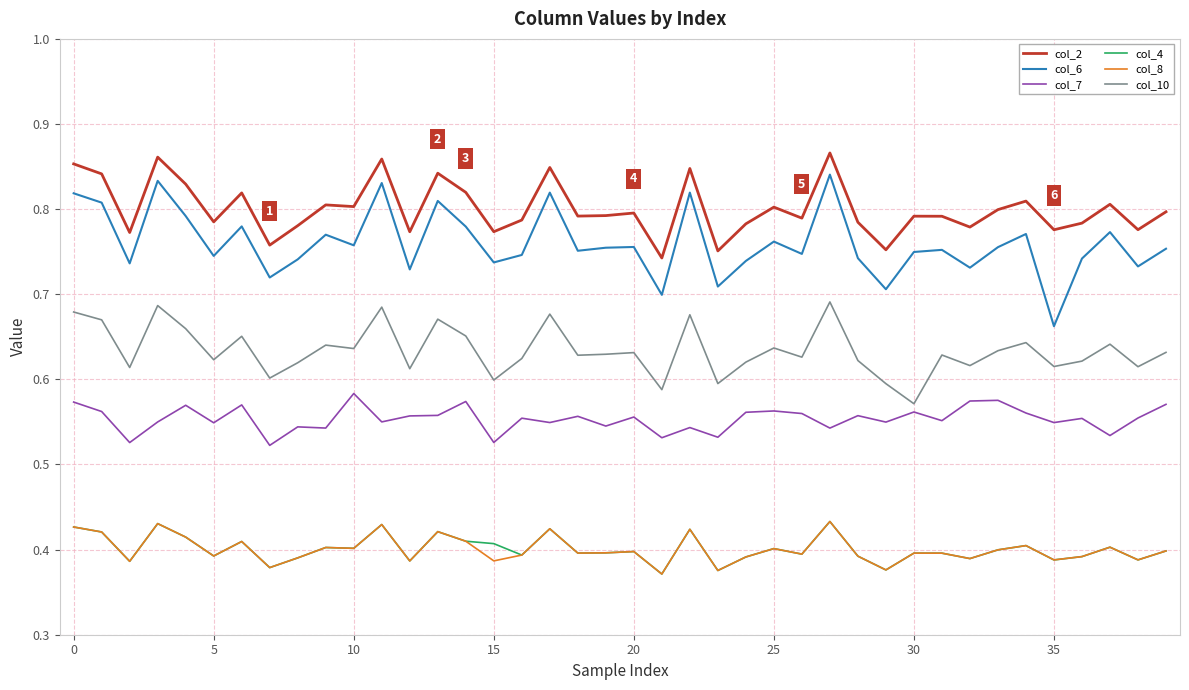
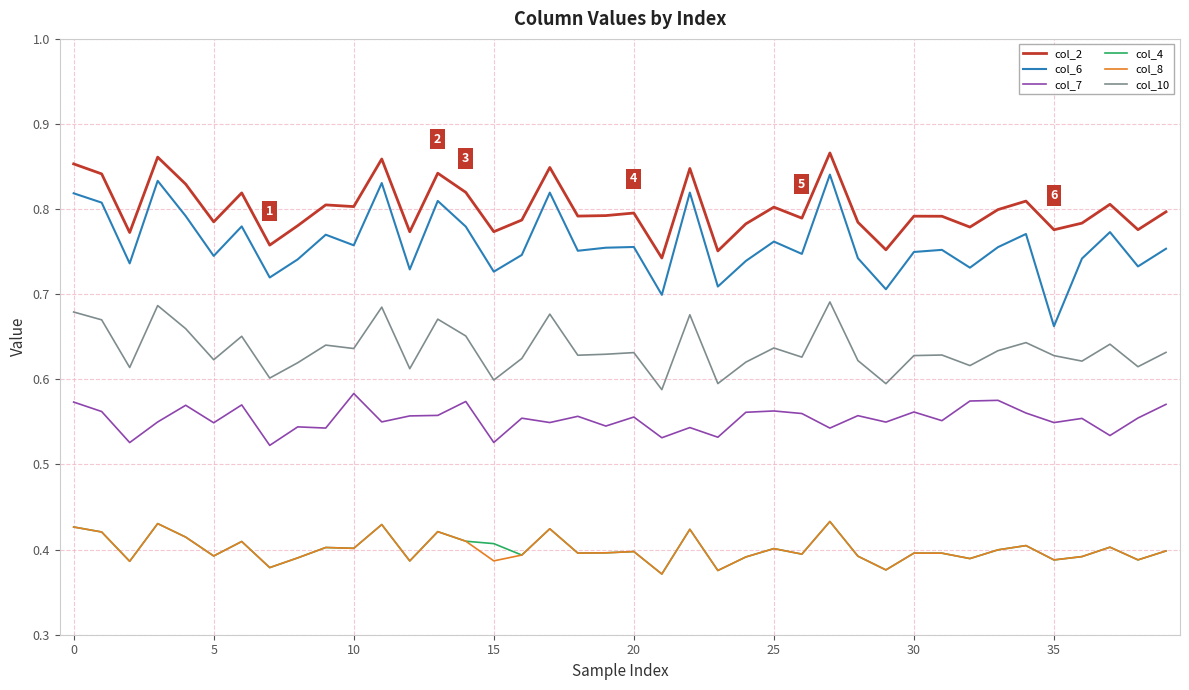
col_6, 15: 0.74 -> 0.73
col_10, 30: 0.57 -> 0.63
col_10, 35: 0.62 -> 0.63
